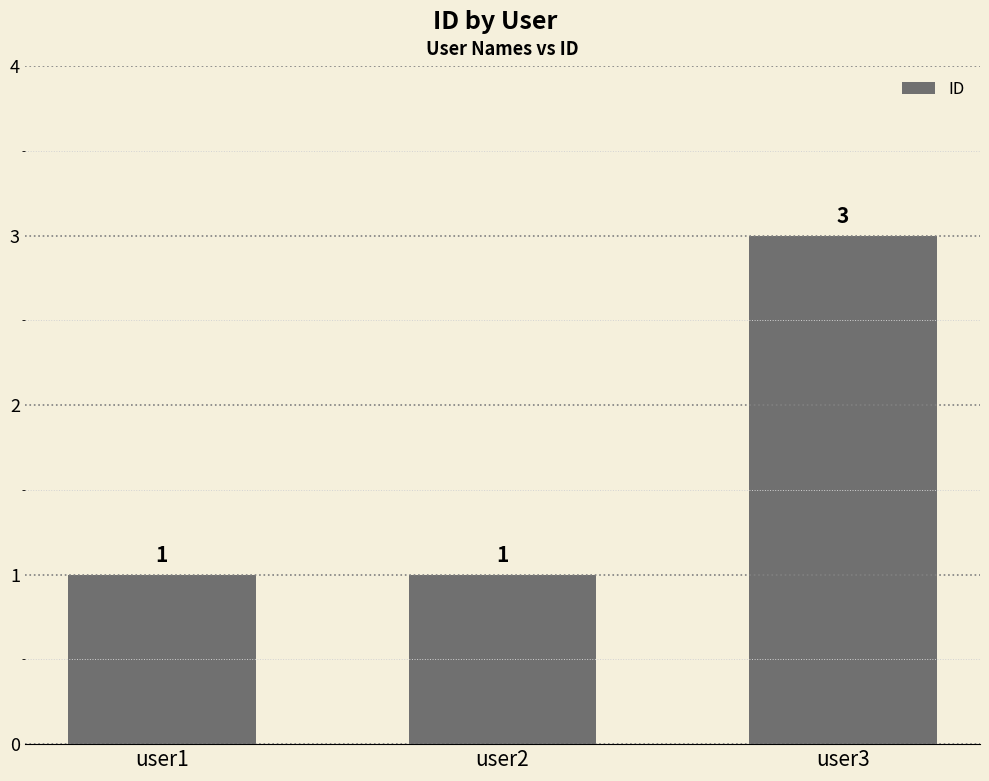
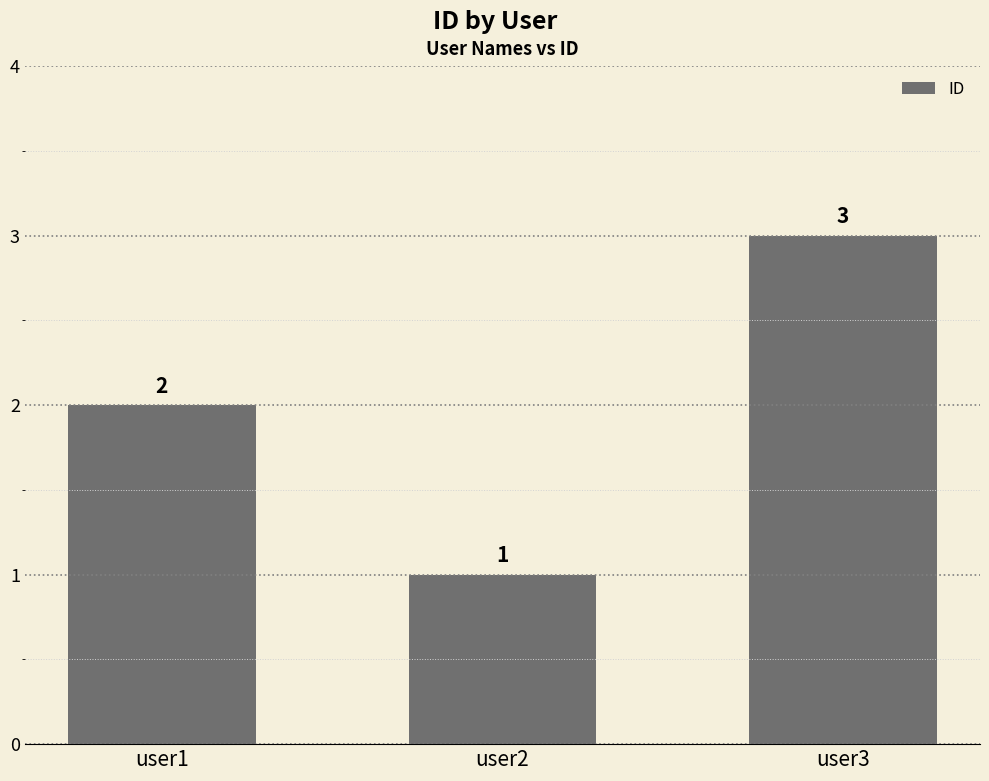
user1: 1 -> 2
